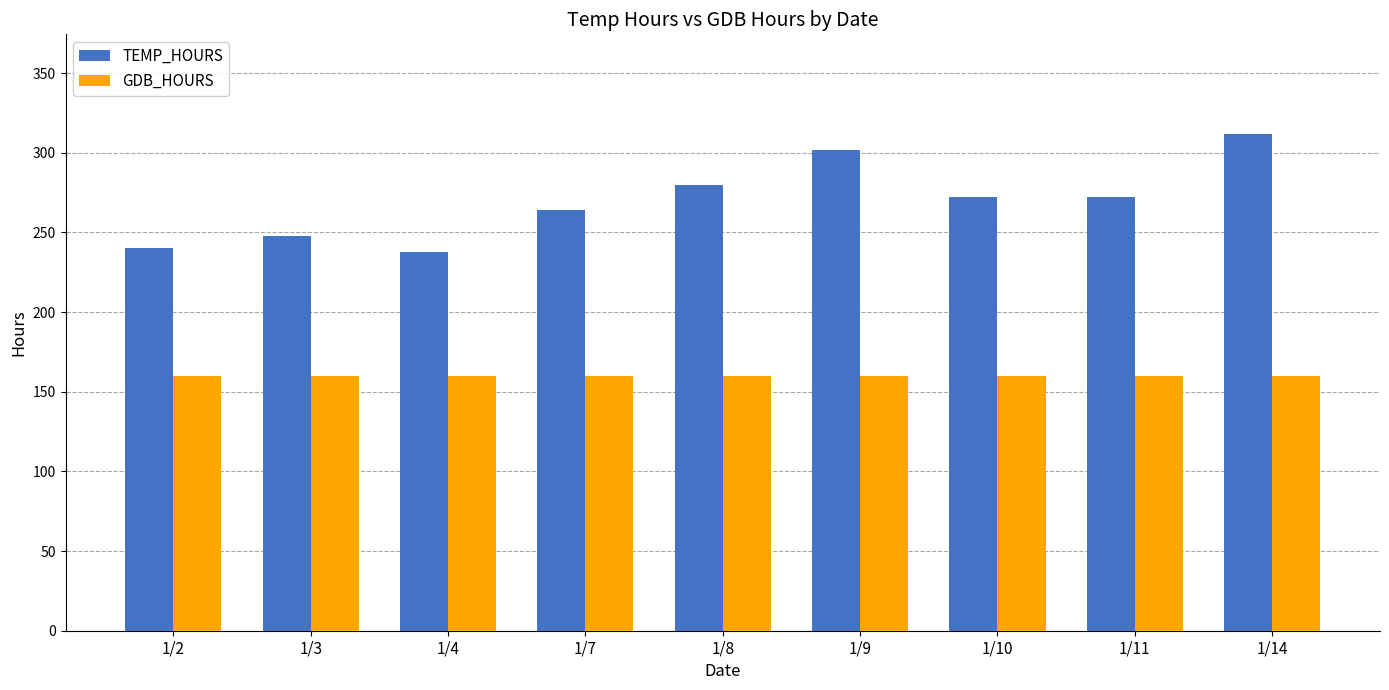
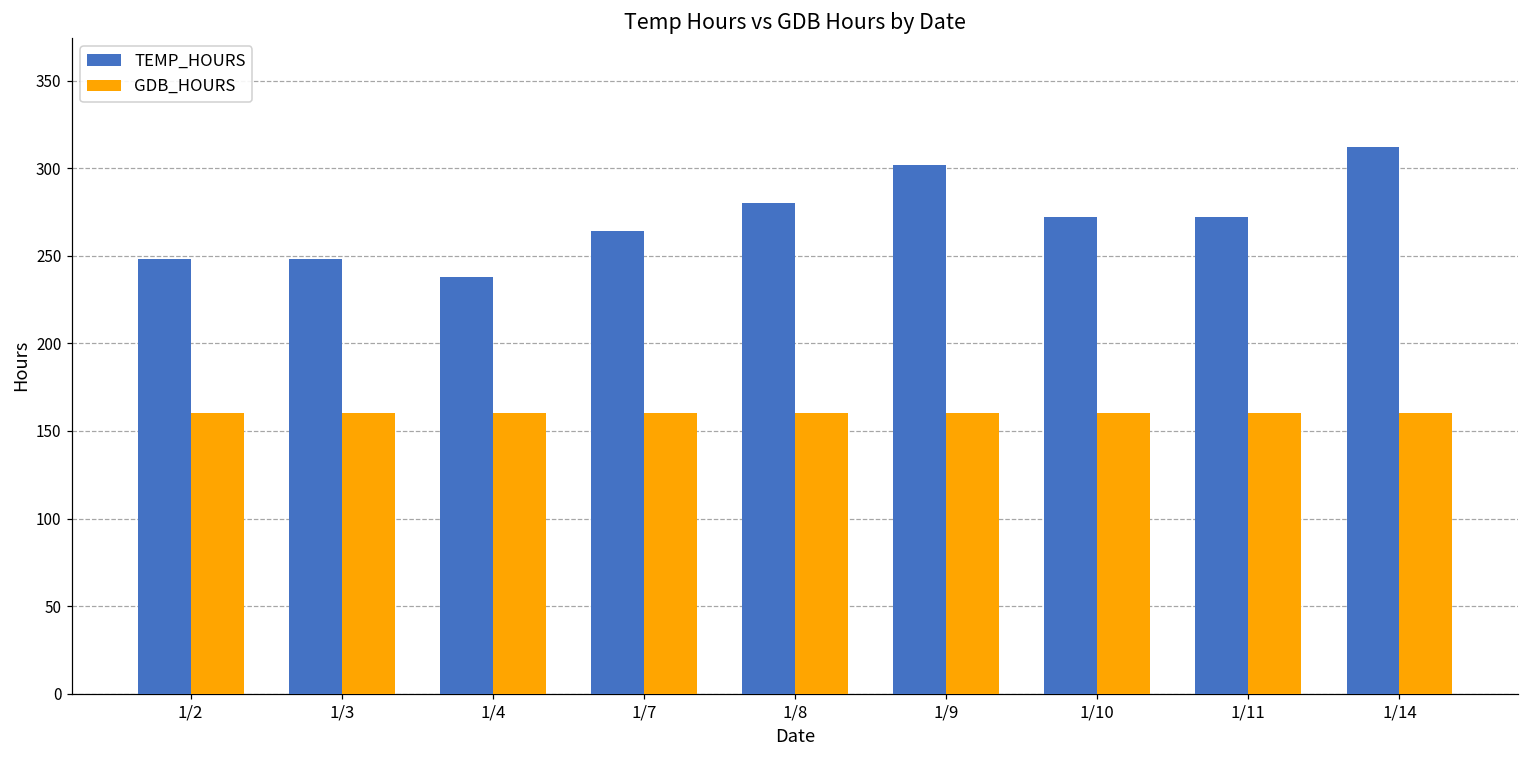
TEMP_HOURS, 1/2: 240 -> 248
